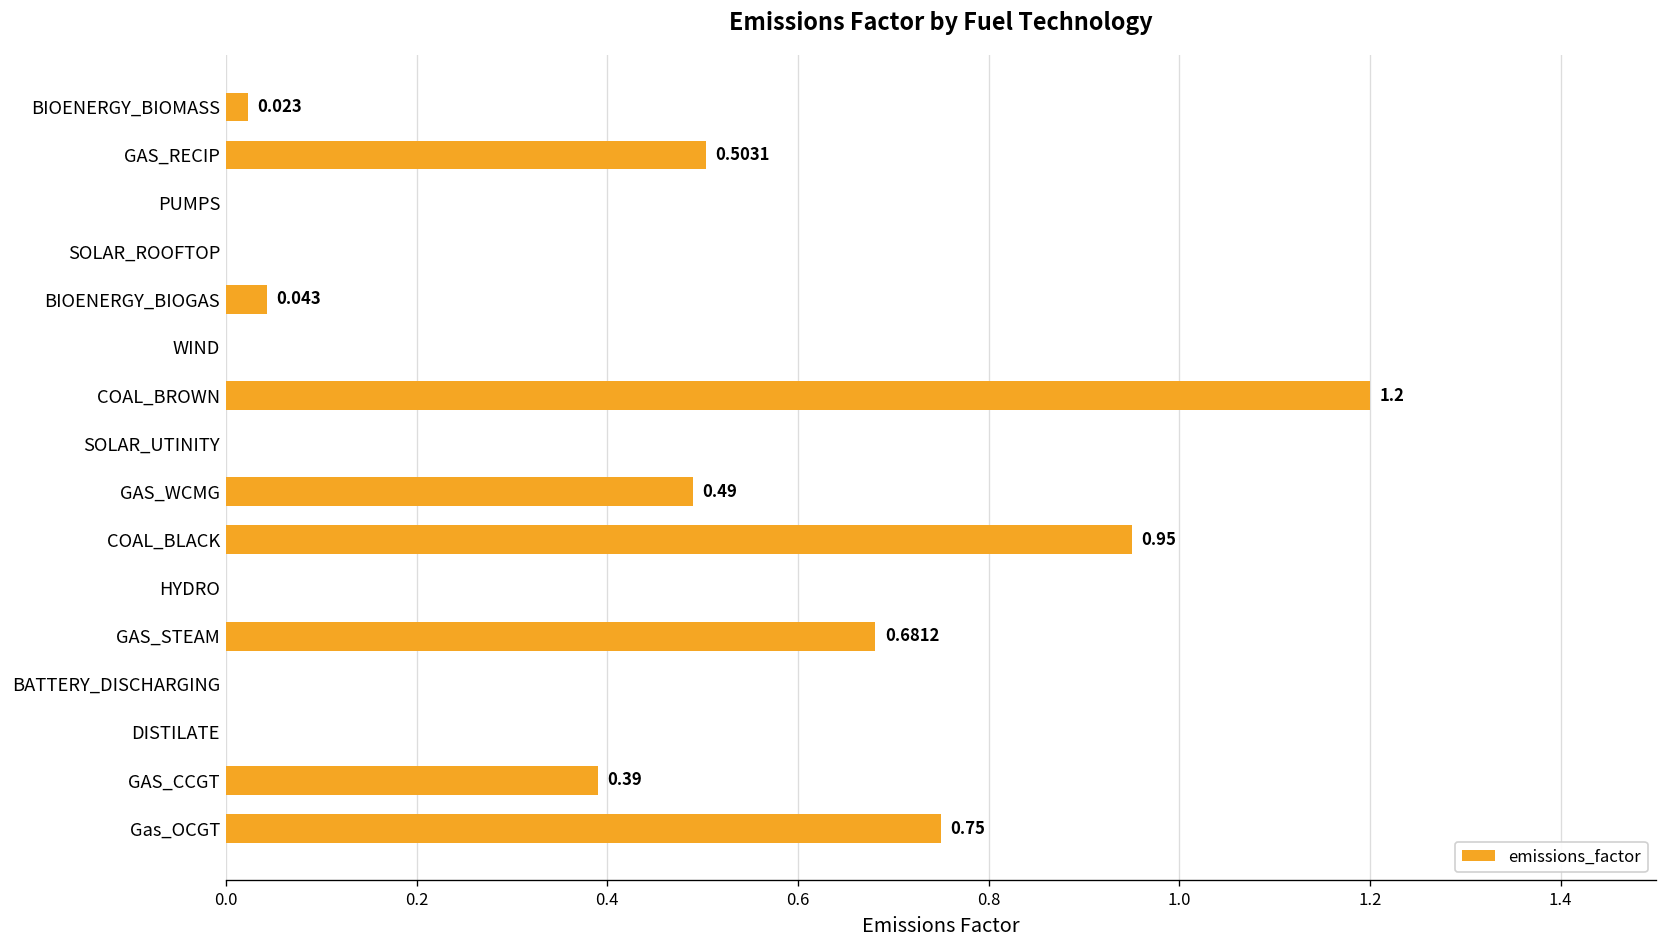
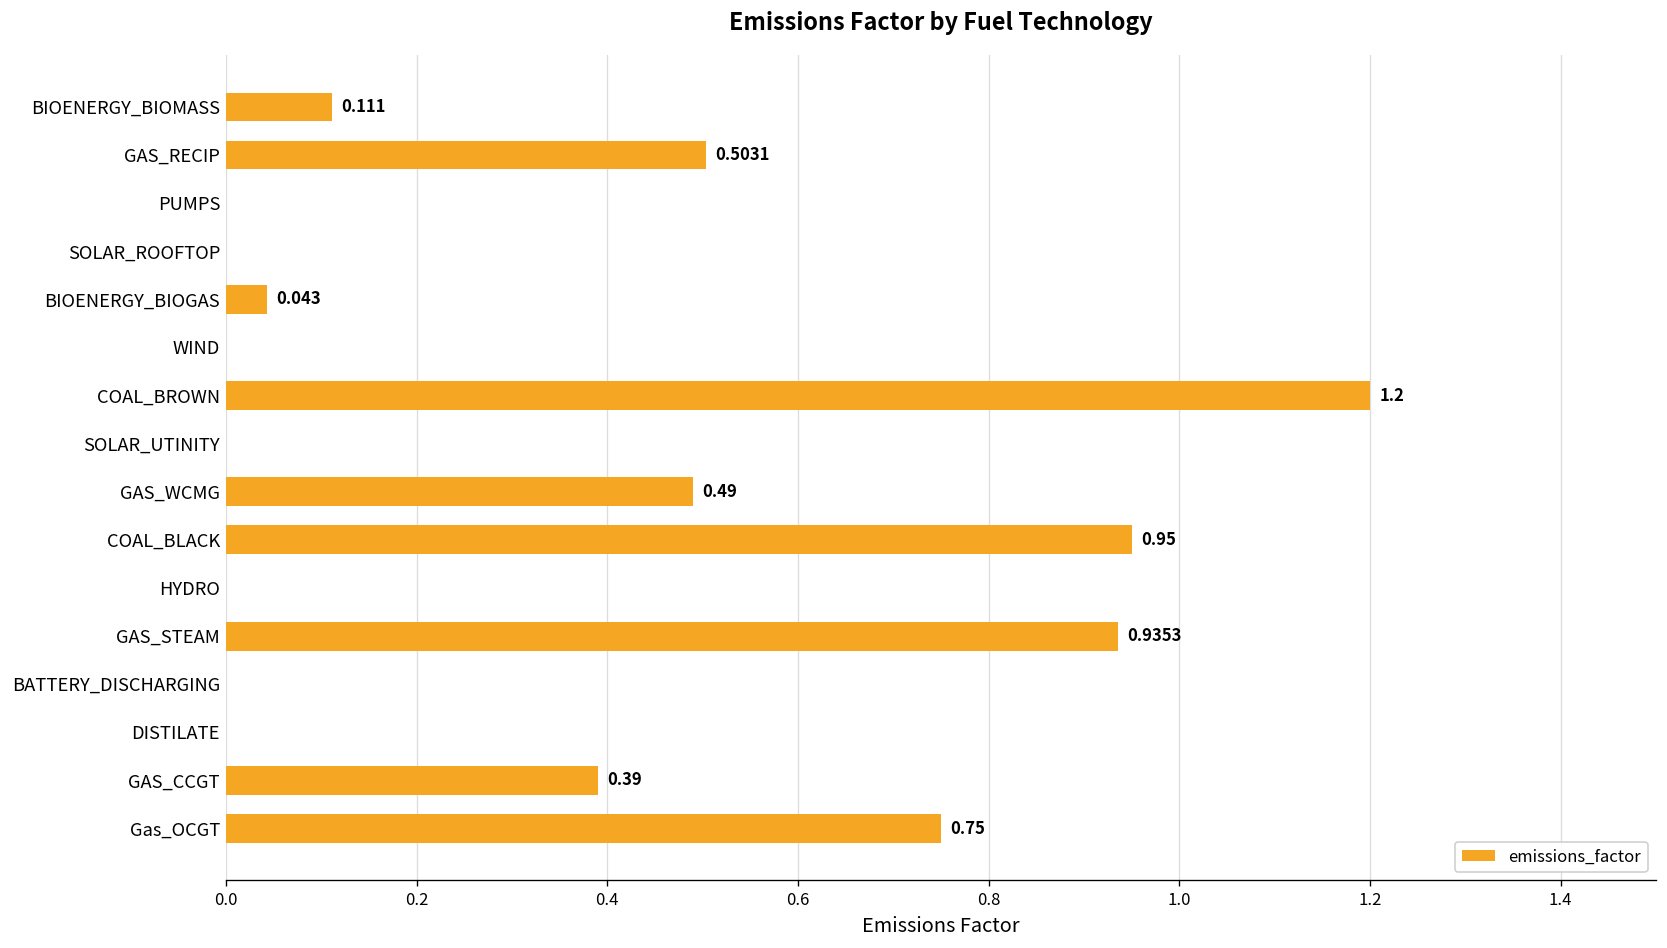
BIOENERGY_BIOMASS: 0.023 -> 0.111
GAS_STEAM: 0.6812 -> 0.9353
